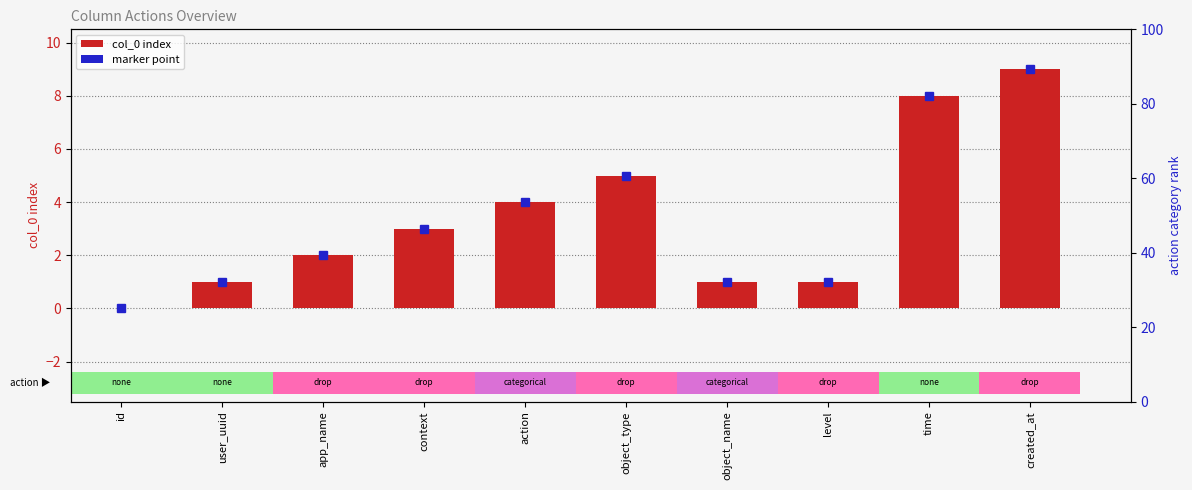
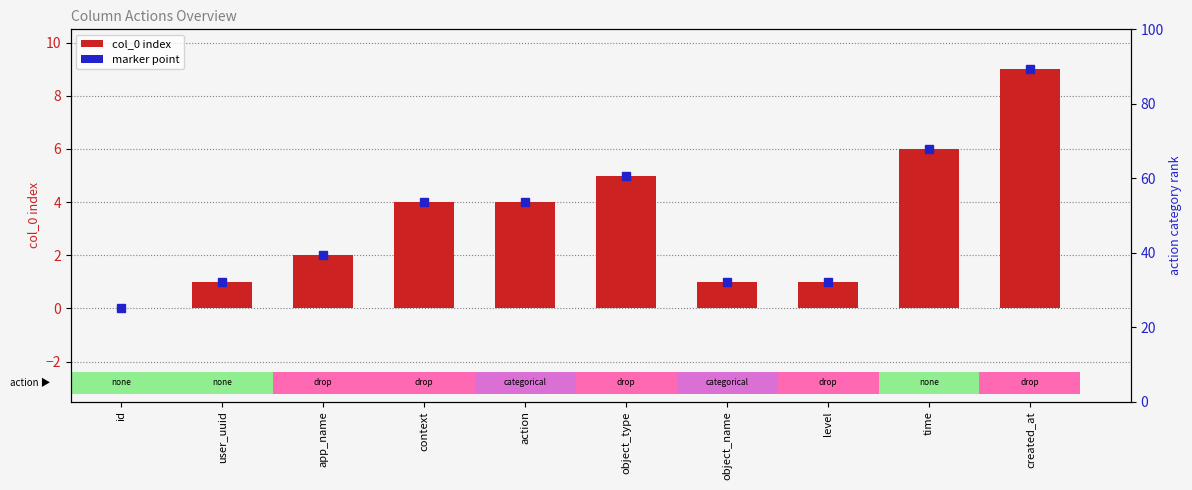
col_0 index, context: 3 -> 4
col_0 index, time: 8 -> 6
